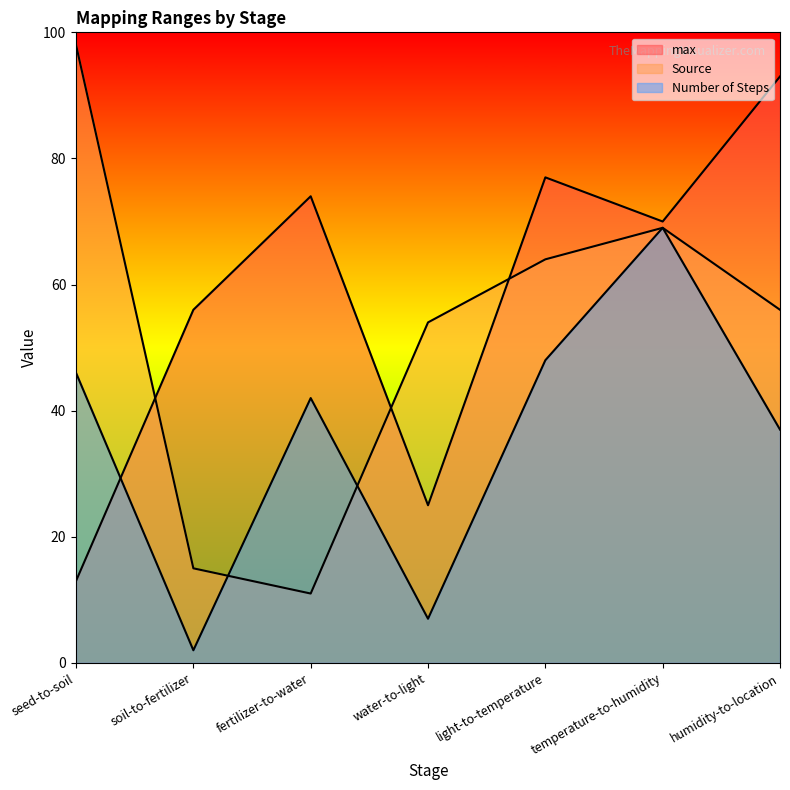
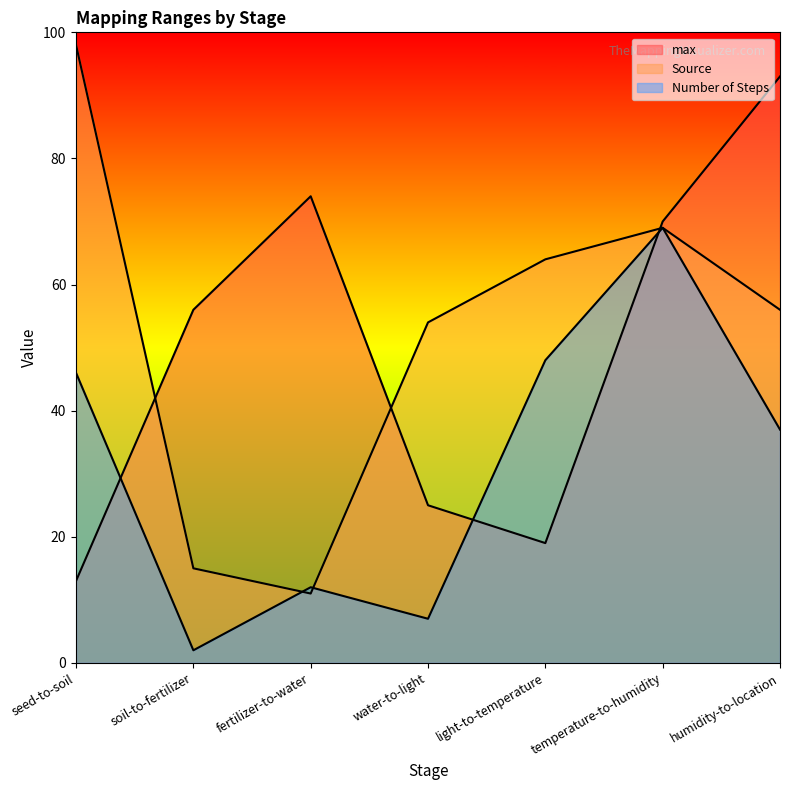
Number of Steps, fertilizer-to-water: 42 -> 12
max, light-to-temperature: 77 -> 19
